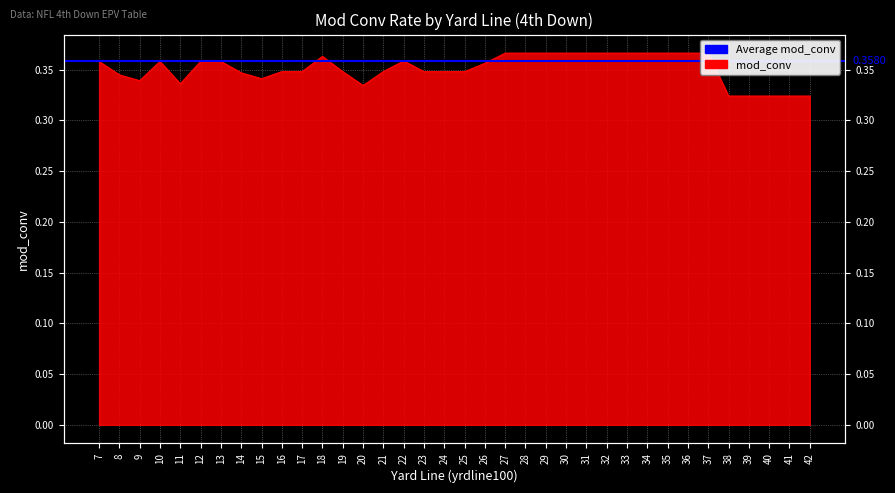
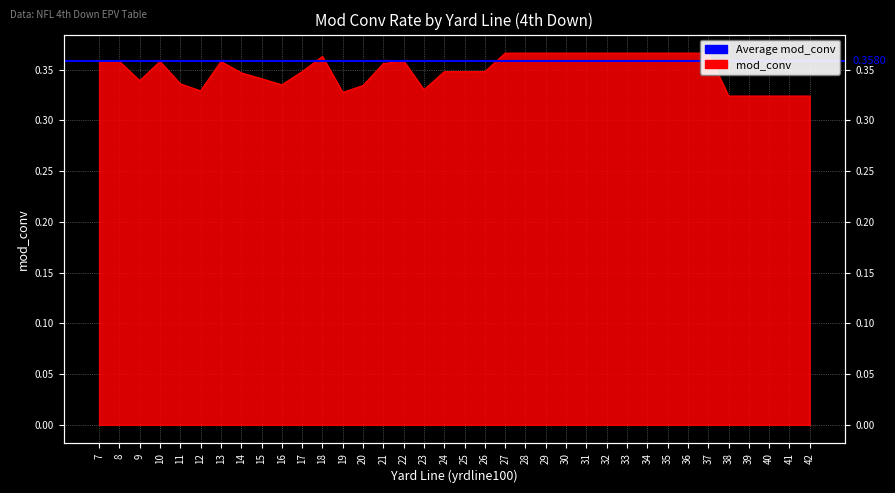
8: 0.345 -> 0.358
12: 0.358 -> 0.329
16: 0.348 -> 0.335
19: 0.348 -> 0.328
21: 0.348 -> 0.356
23: 0.348 -> 0.330
26: 0.356 -> 0.348
